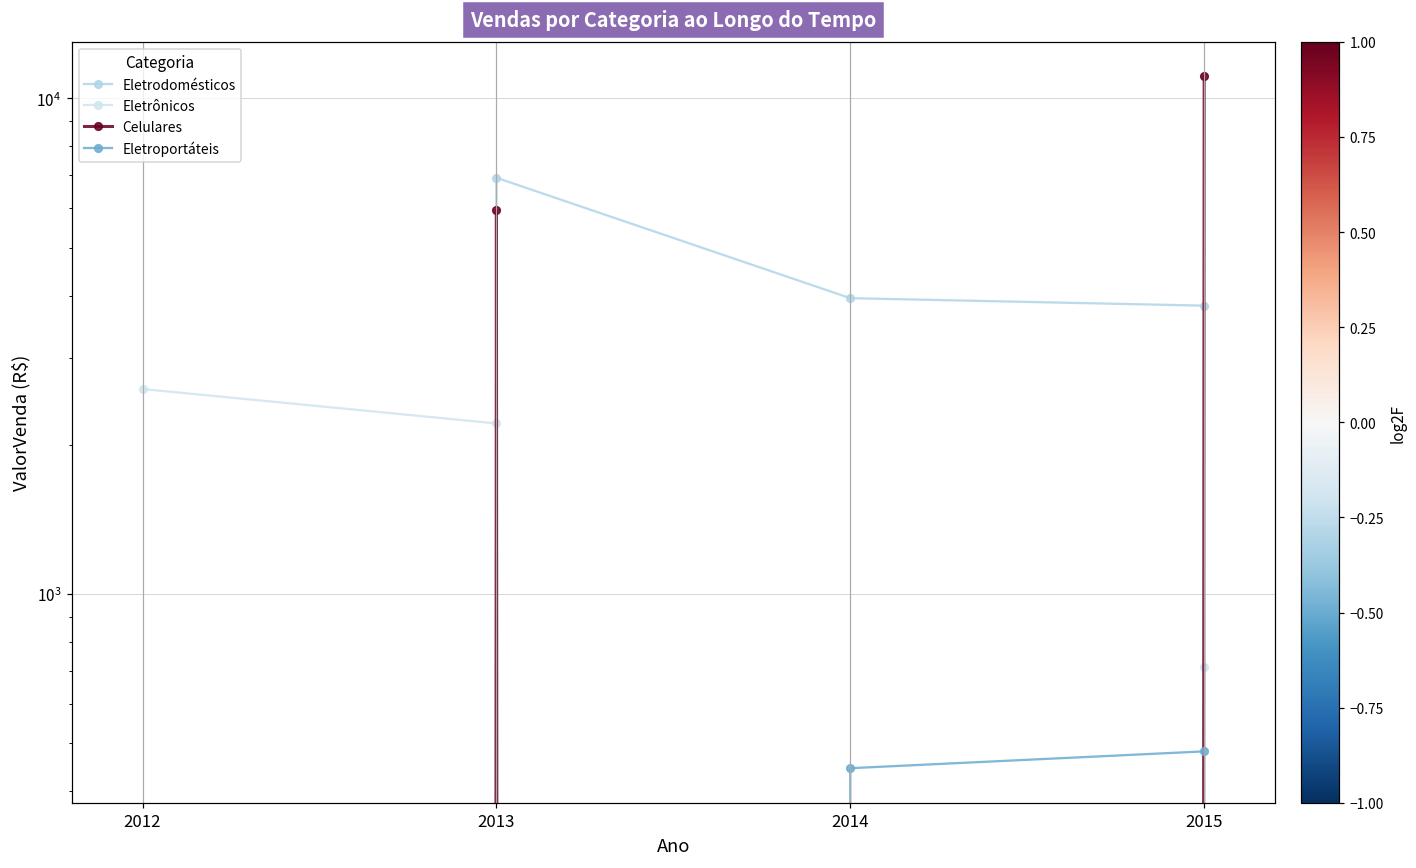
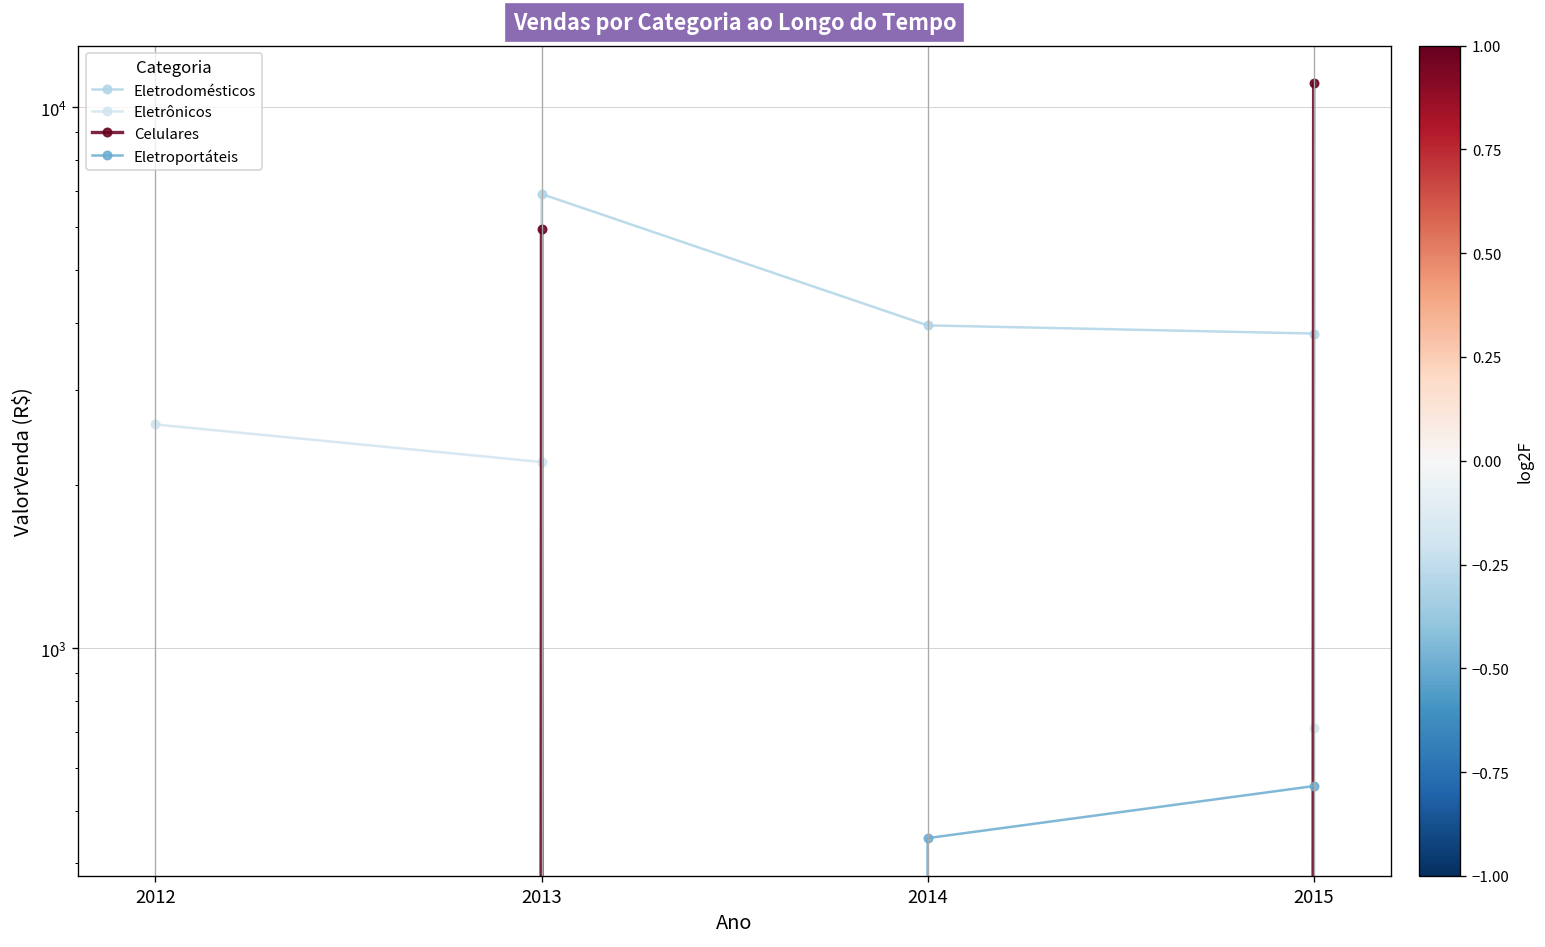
Eletroportáteis, 2015: 480 -> 560
